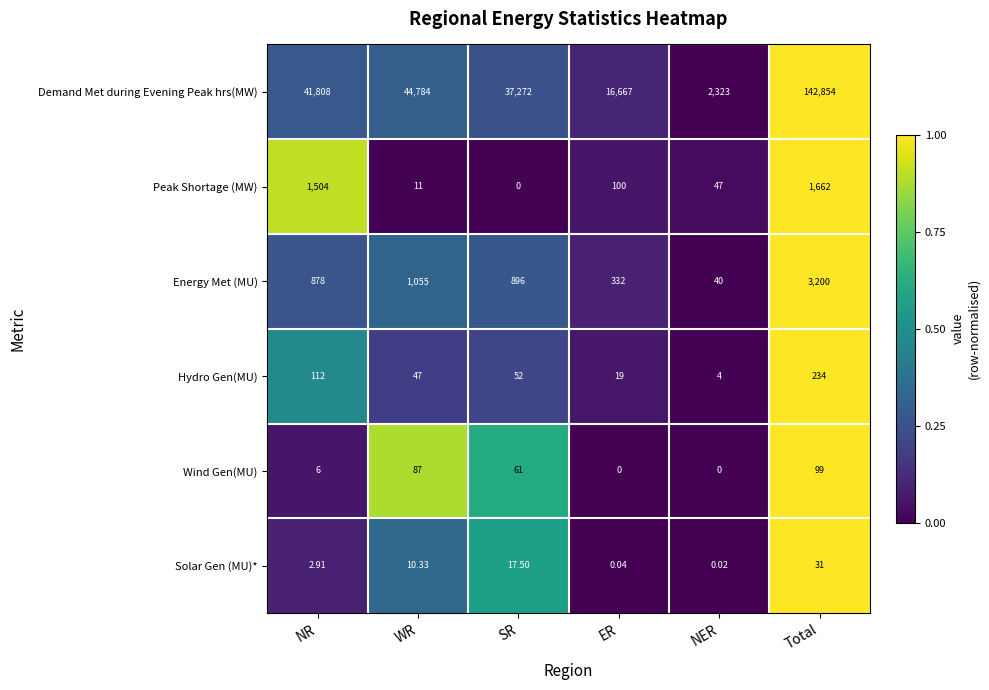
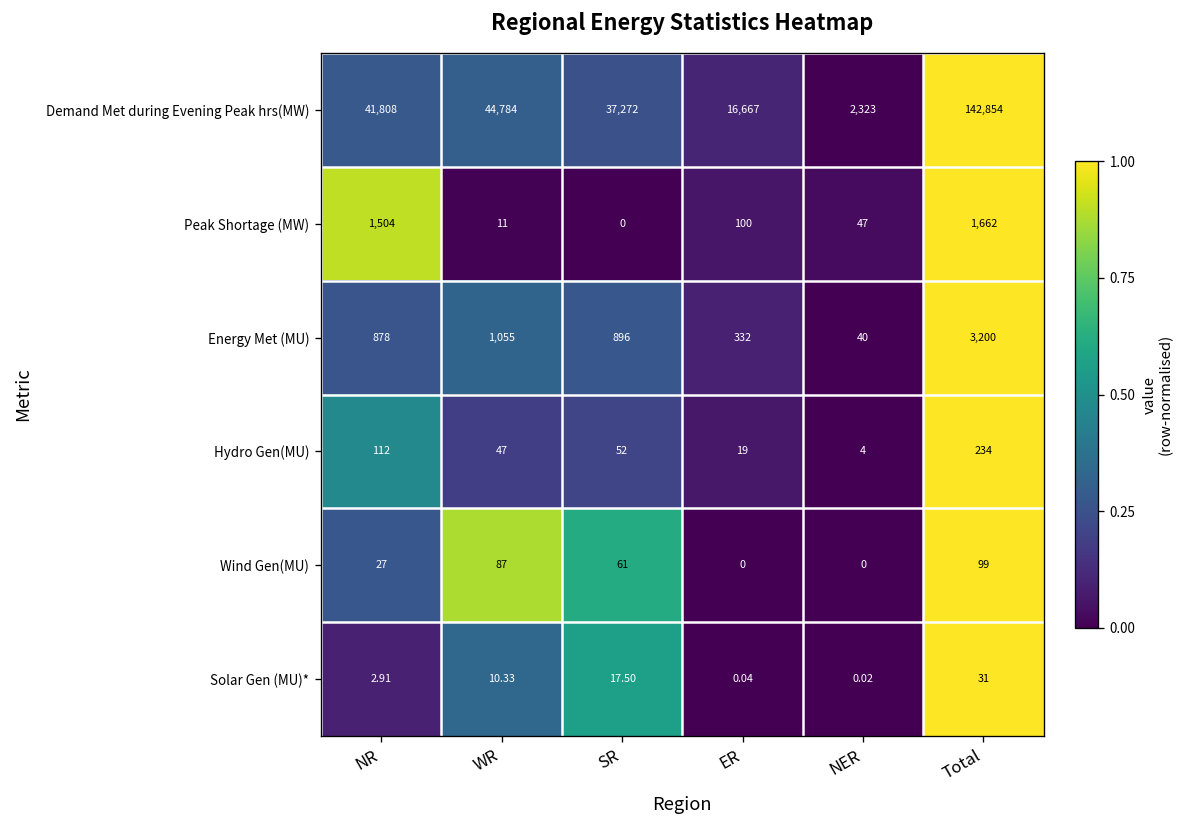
Wind Gen(MU), NR: 6 -> 27
